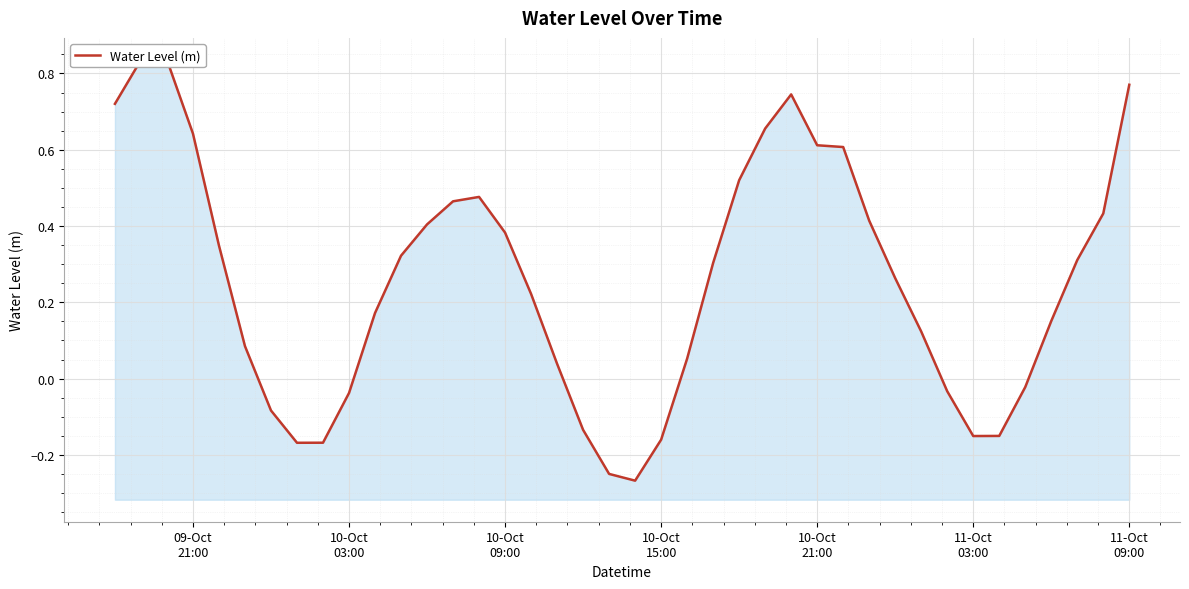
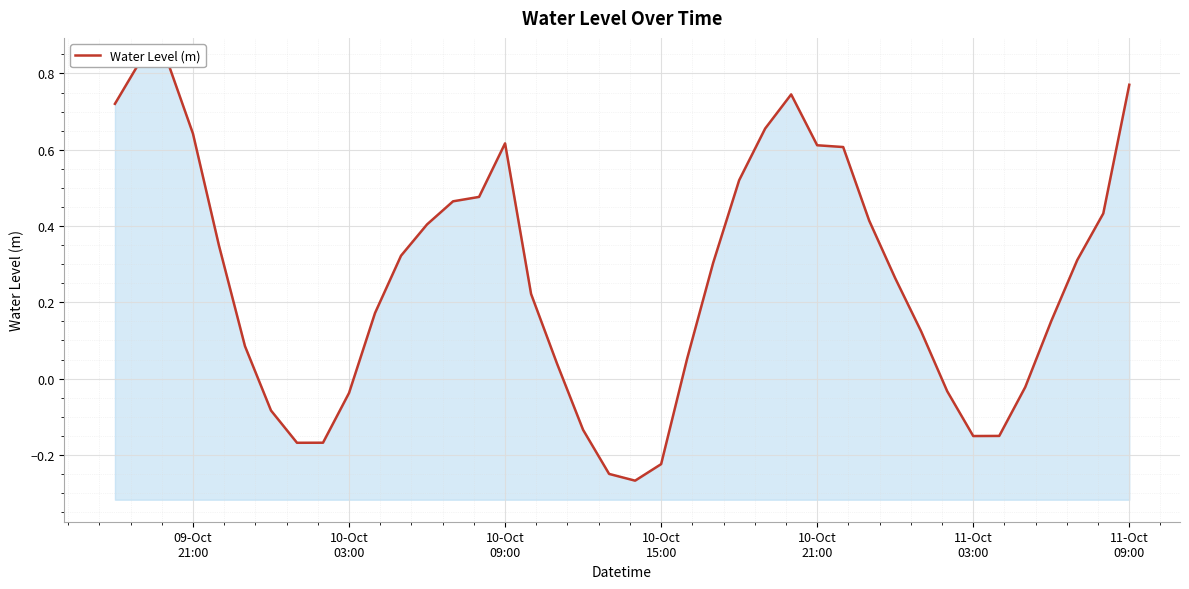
10-Oct 09:00: 0.38 -> 0.62
10-Oct 15:00: -0.16 -> -0.22
